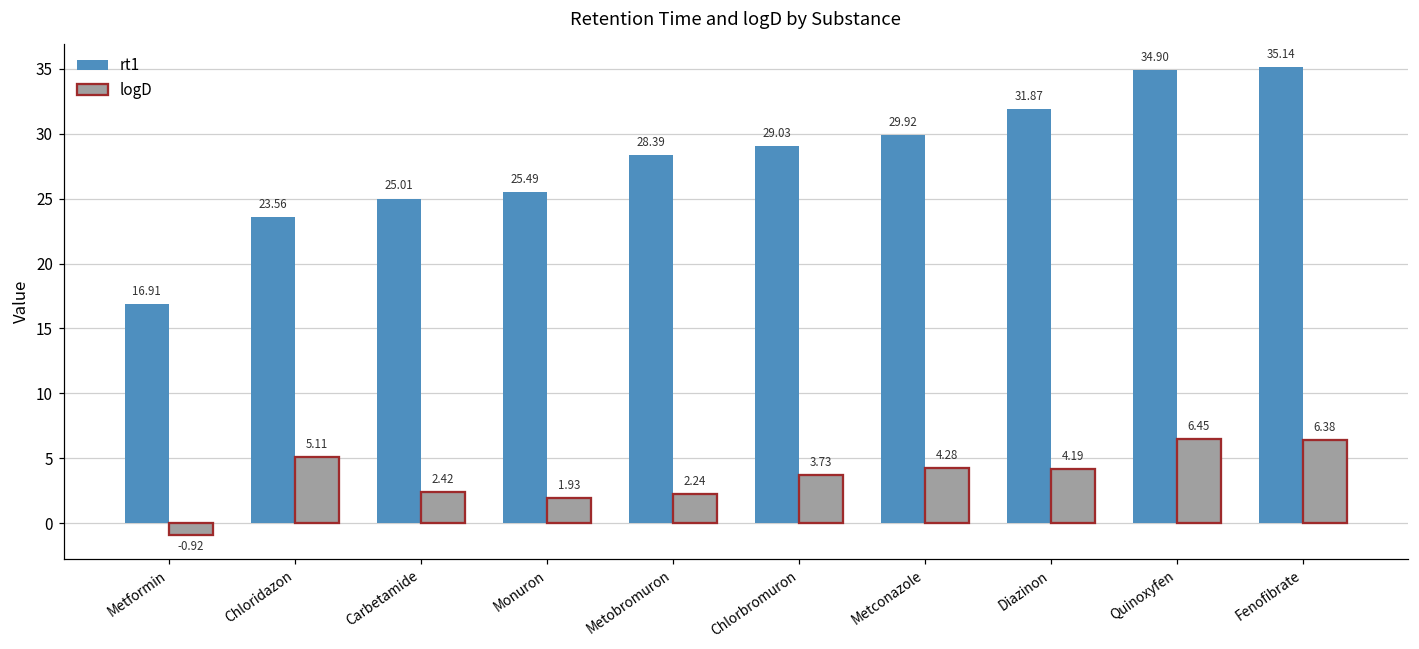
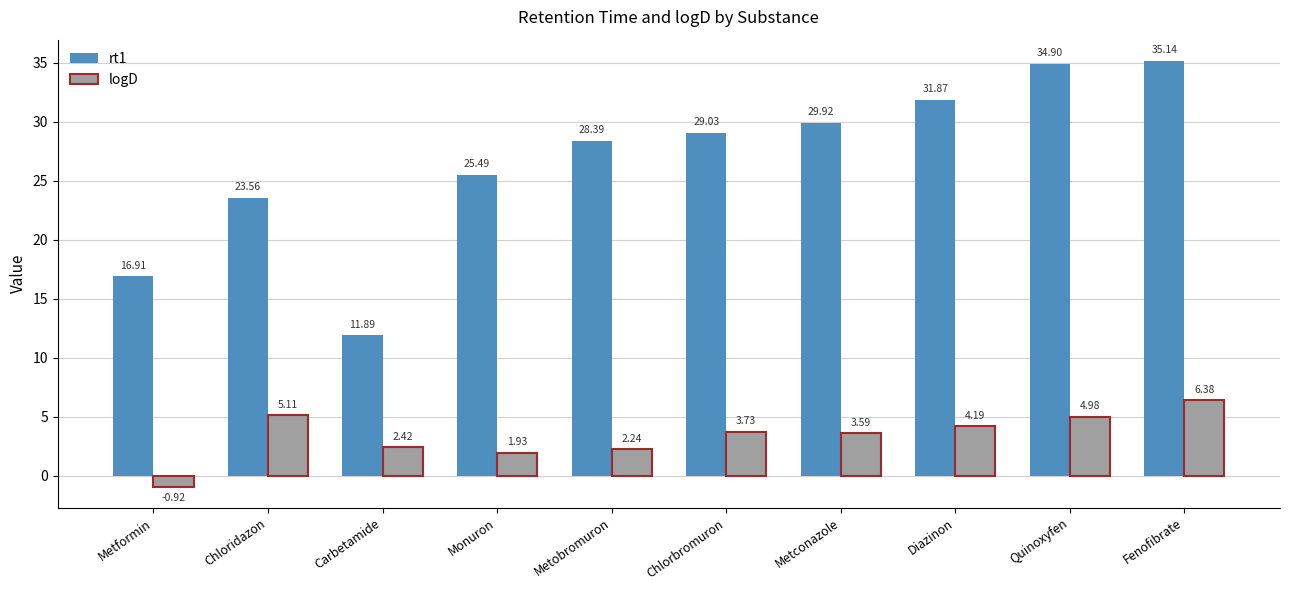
rt1, Carbetamide: 25.01 -> 11.89
logD, Metconazole: 4.28 -> 3.59
logD, Quinoxyfen: 6.45 -> 4.98
